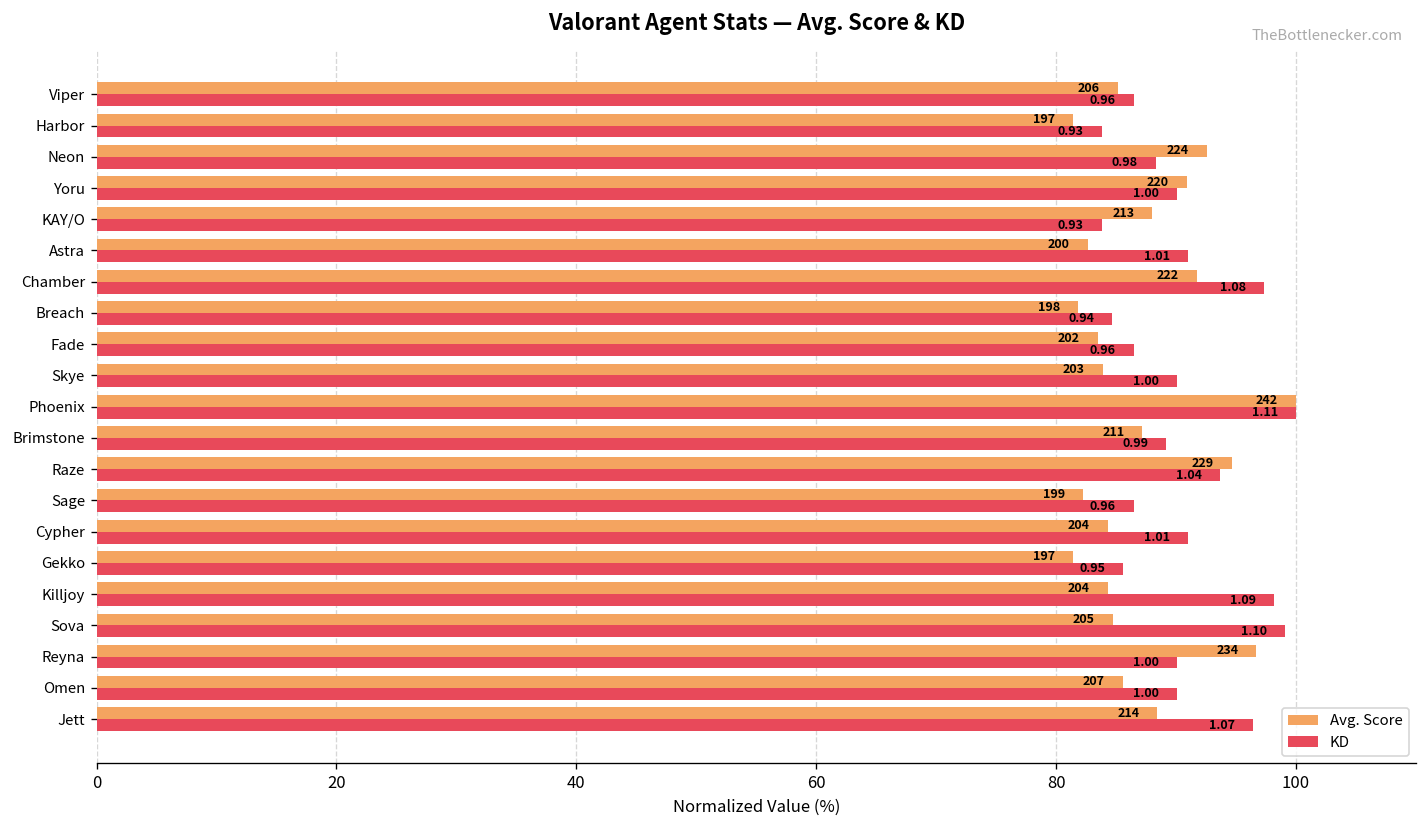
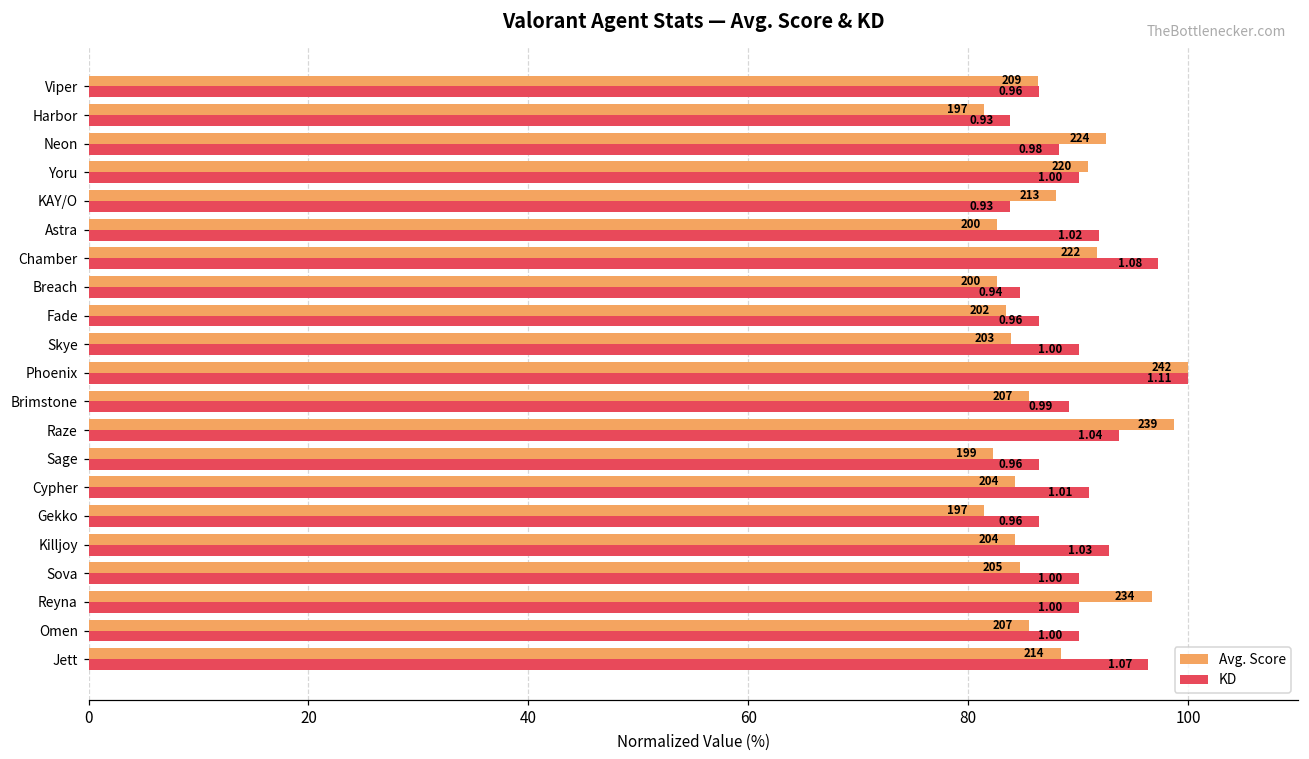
Avg. Score, Viper: 206 -> 209
KD, Astra: 1.01 -> 1.02
Avg. Score, Breach: 198 -> 200
Avg. Score, Brimstone: 211 -> 207
Avg. Score, Raze: 229 -> 239
KD, Gekko: 0.95 -> 0.96
KD, Killjoy: 1.09 -> 1.03
KD, Sova: 1.10 -> 1.00
